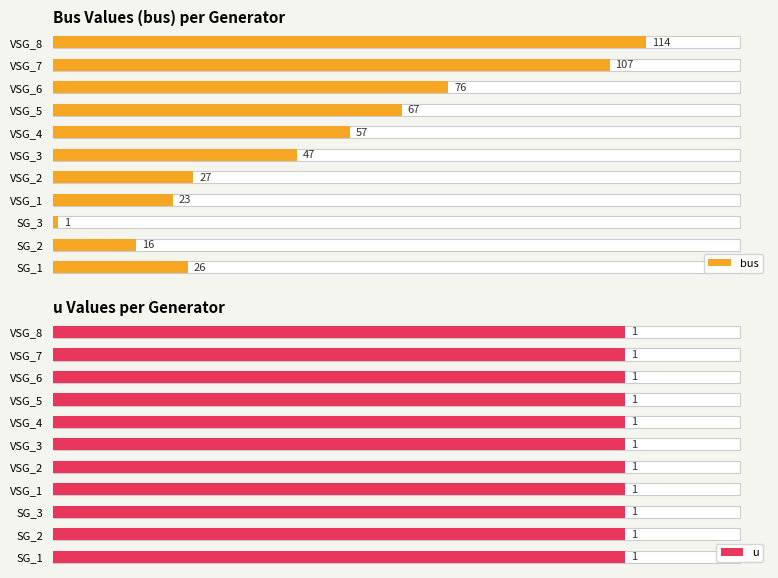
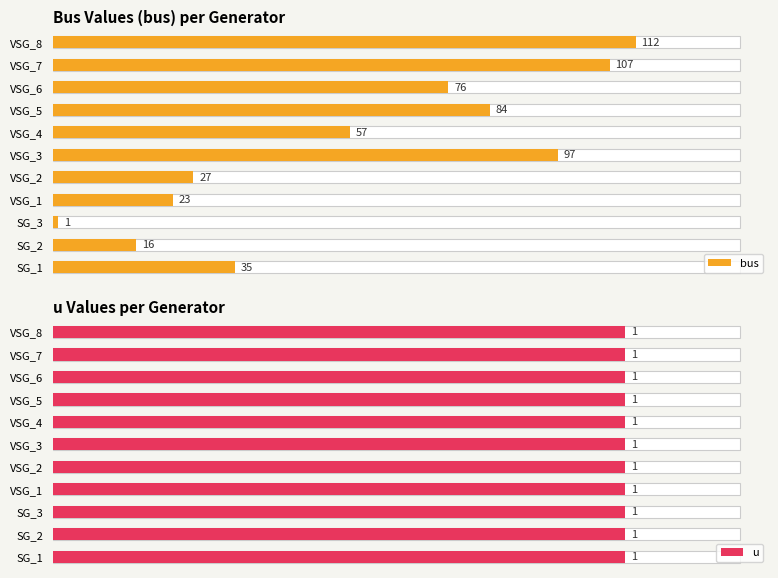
Bus Values (bus) per Generator, bus, VSG_8: 114 -> 112
Bus Values (bus) per Generator, bus, VSG_5: 67 -> 84
Bus Values (bus) per Generator, bus, VSG_3: 47 -> 97
Bus Values (bus) per Generator, bus, SG_1: 26 -> 35
